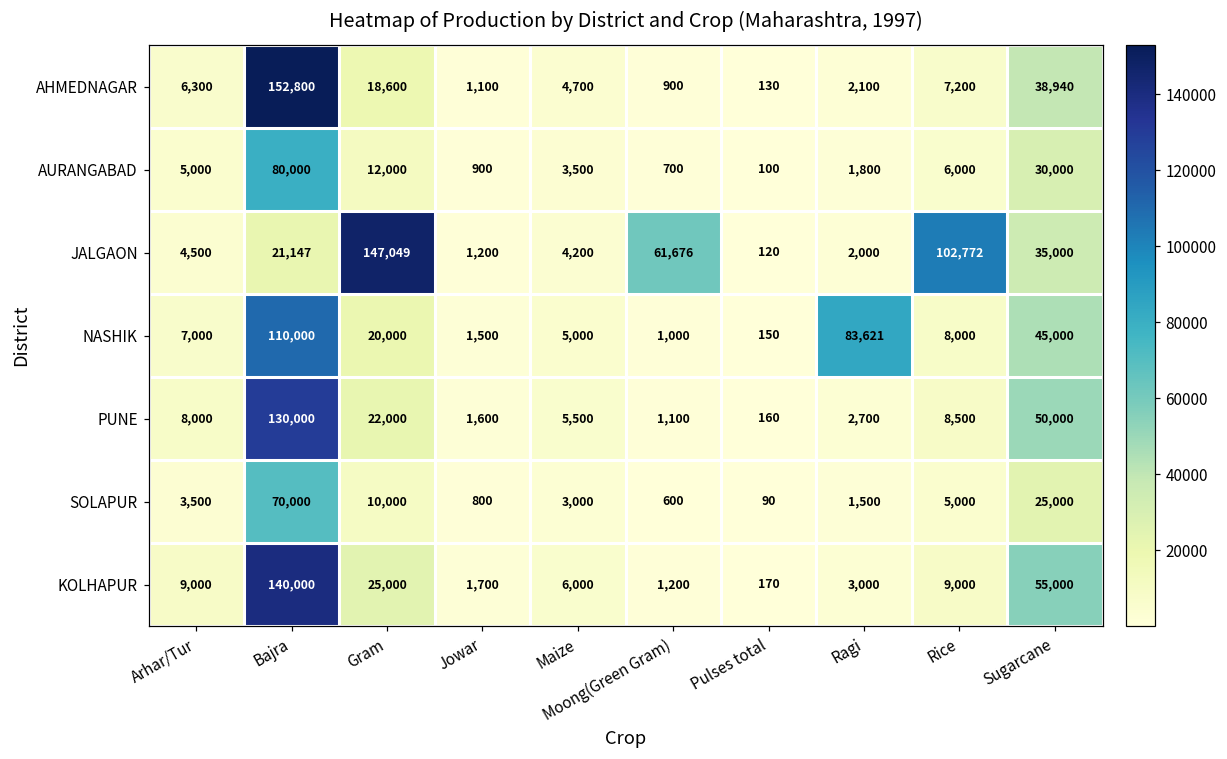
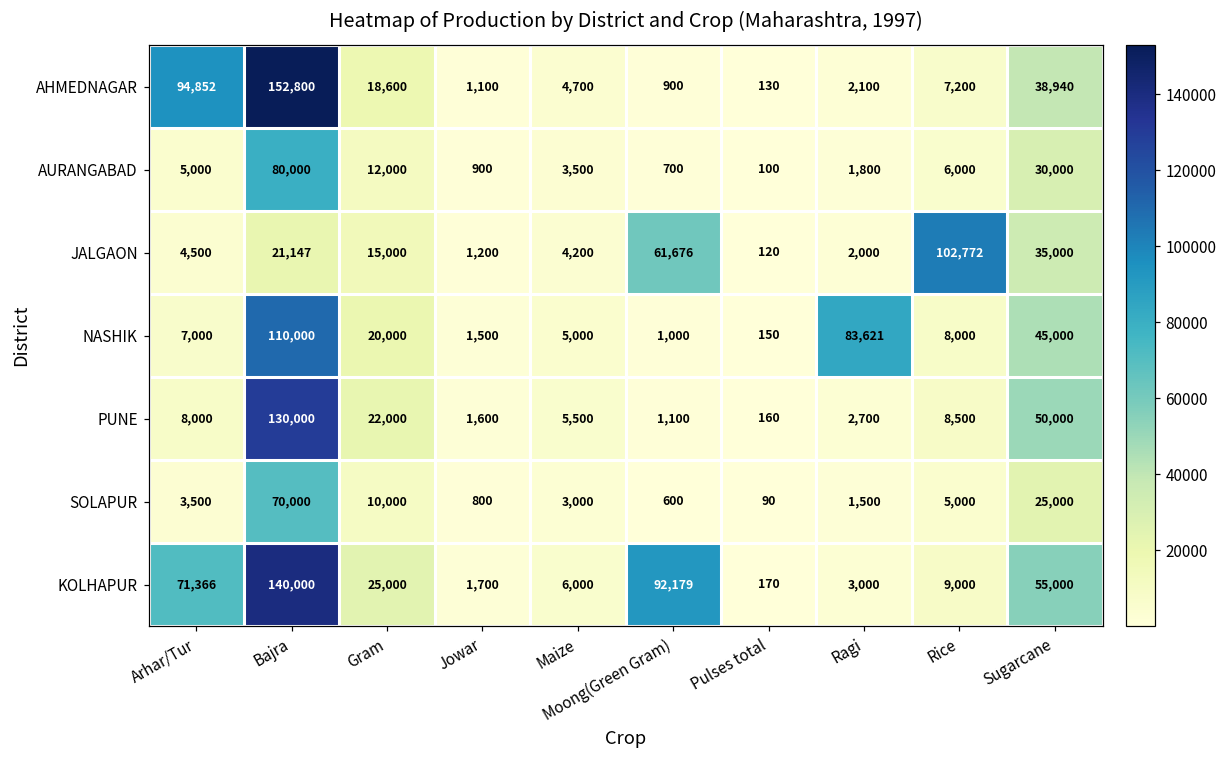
AHMEDNAGAR, Arhar/Tur: 6,300 -> 94,852
JALGAON, Gram: 147,049 -> 15,000
KOLHAPUR, Arhar/Tur: 9,000 -> 71,366
KOLHAPUR, Moong(Green Gram): 1,200 -> 92,179
